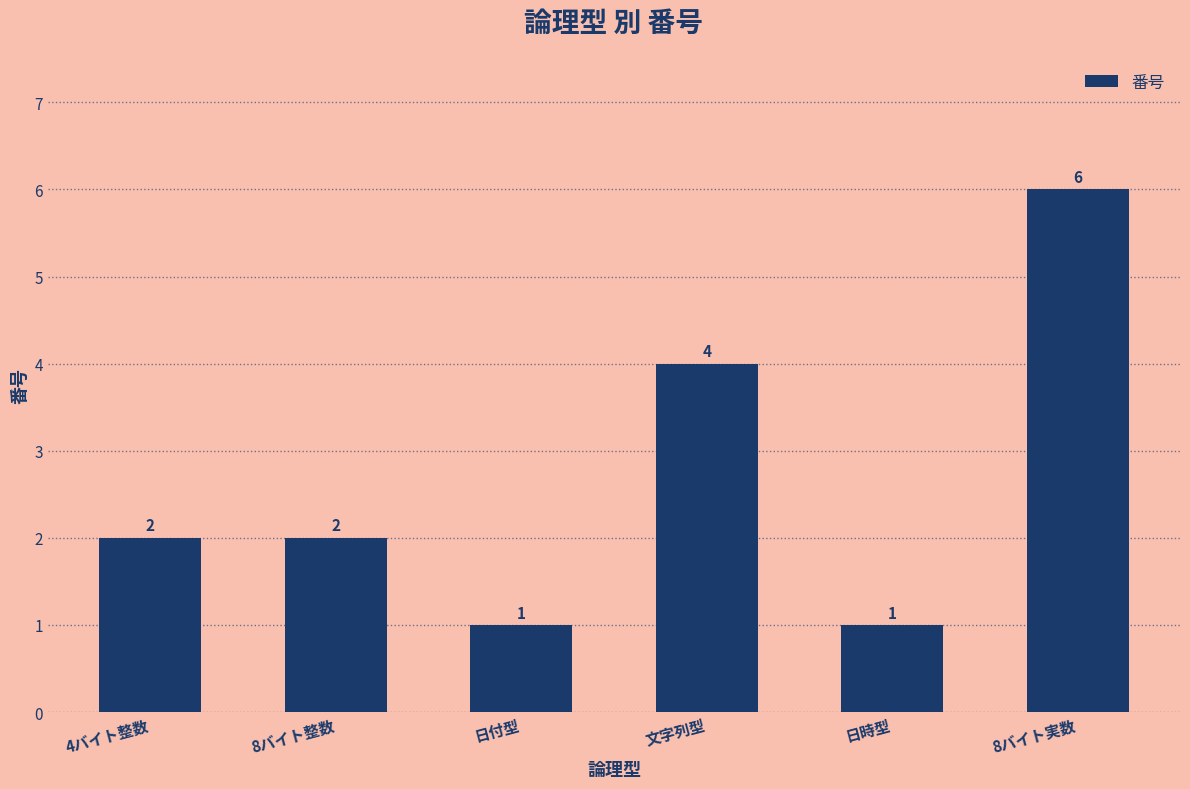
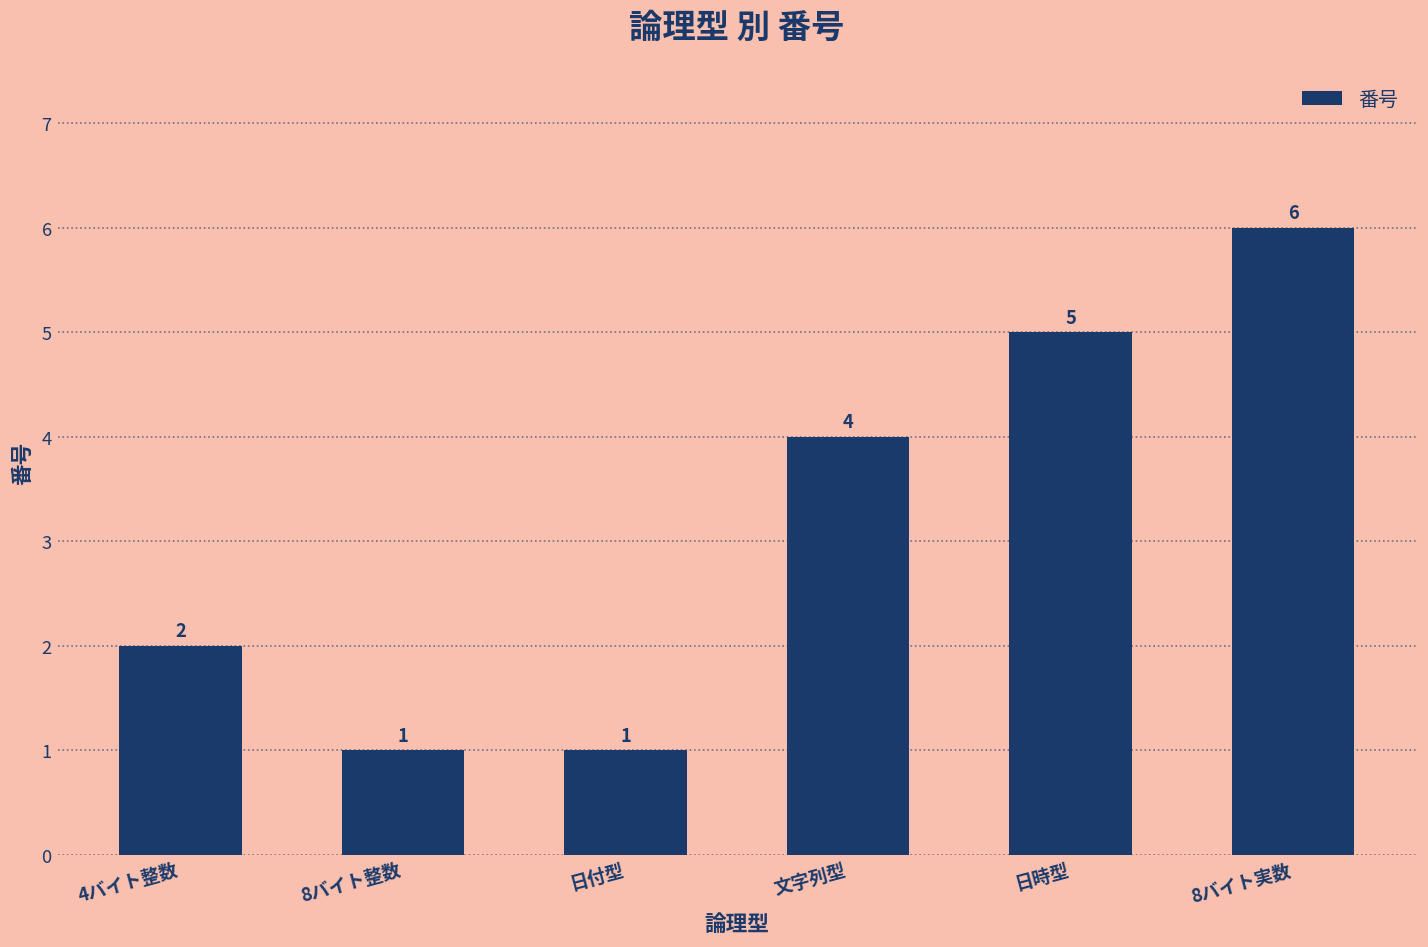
8バイト整数: 2 -> 1
日時型: 1 -> 5
